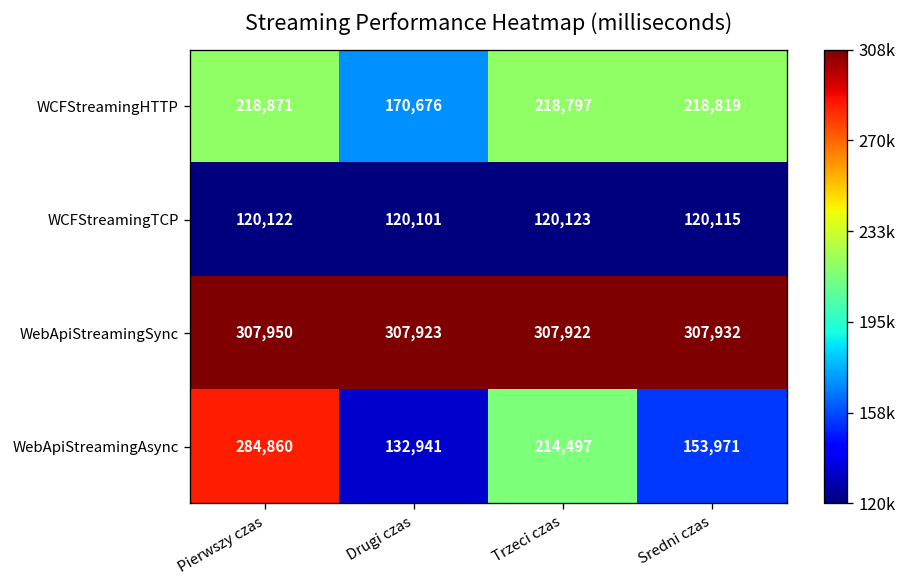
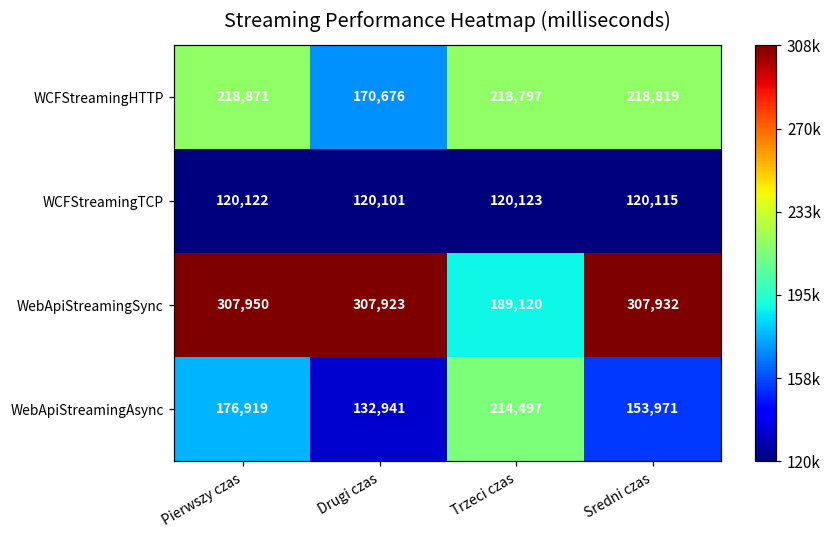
WebApiStreamingSync, Trzeci czas: 307,922 -> 189,120
WebApiStreamingAsync, Pierwszy czas: 284,860 -> 176,919
